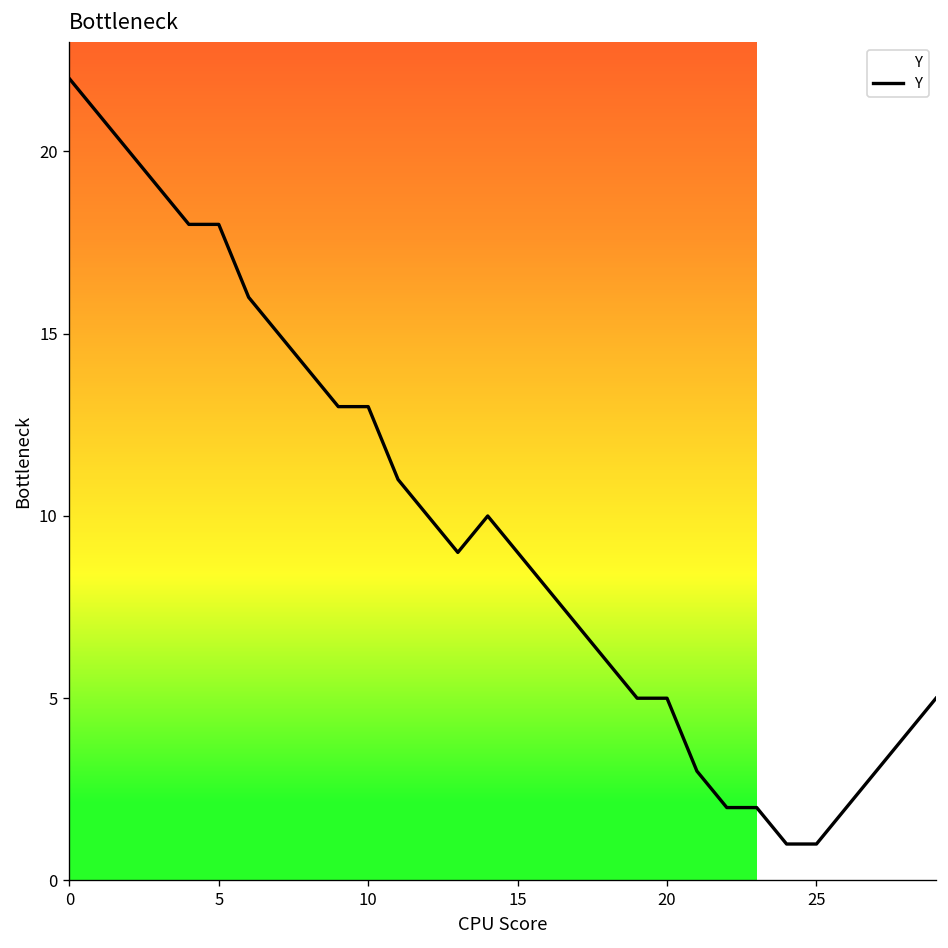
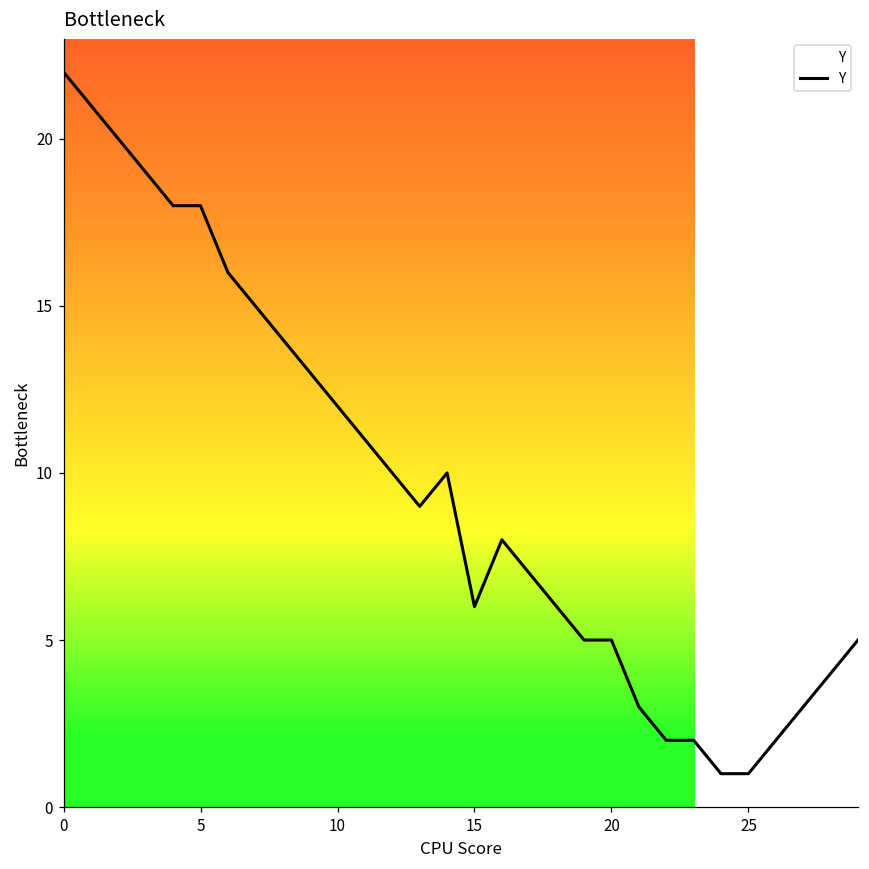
10: 13 -> 12
15: 9 -> 6
